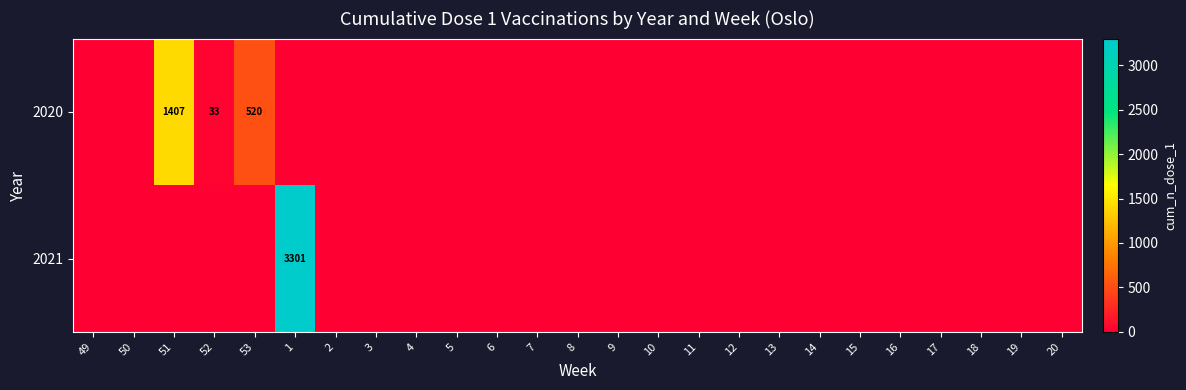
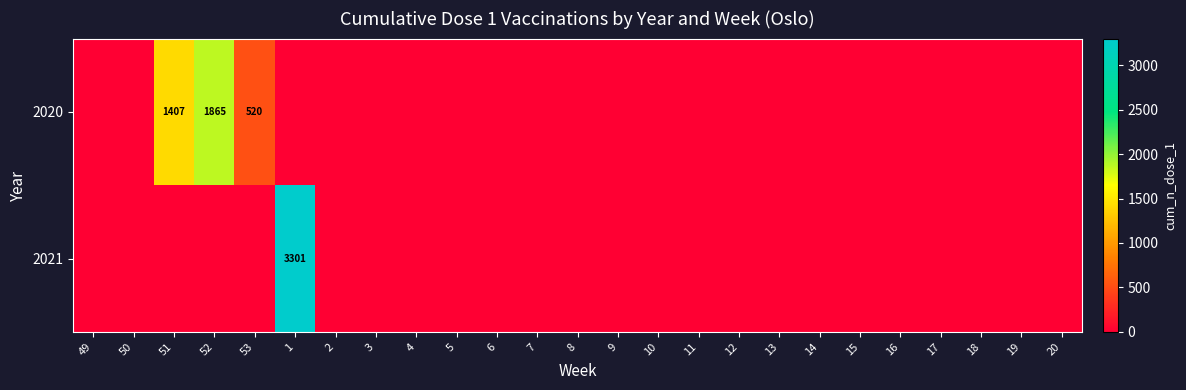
2020, 52: 33 -> 1865
